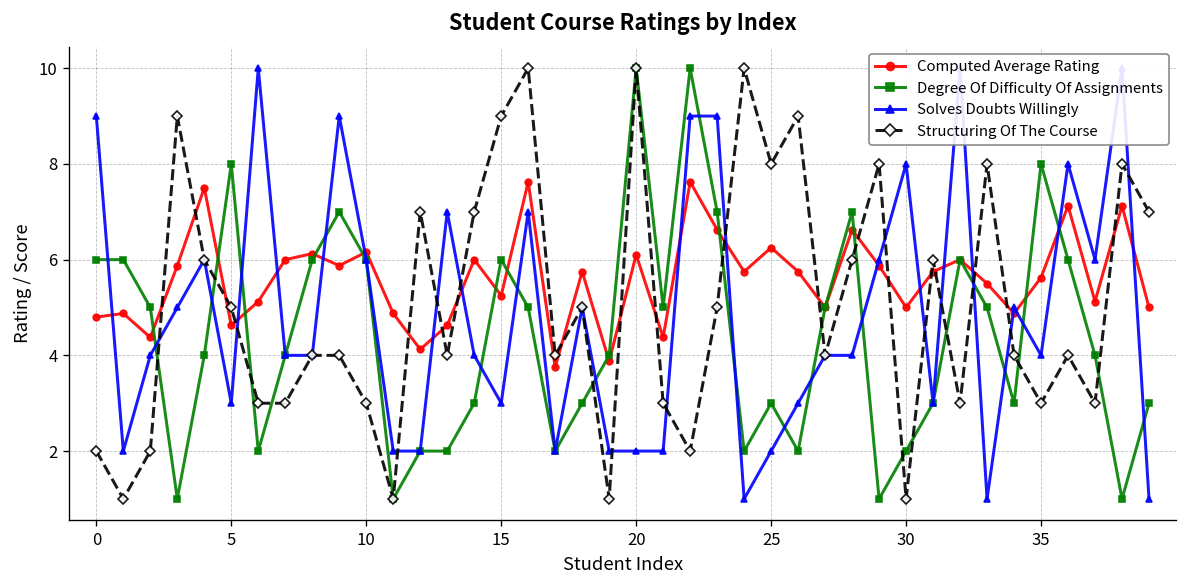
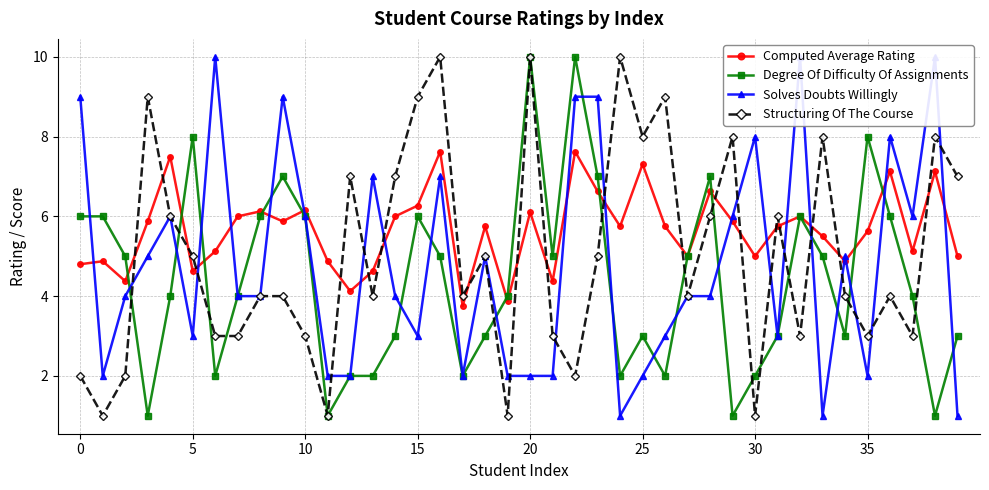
Computed Average Rating, 15: 5.3 -> 6.3
Computed Average Rating, 25: 6.3 -> 7.3
Solves Doubts Willingly, 35: 4 -> 2
